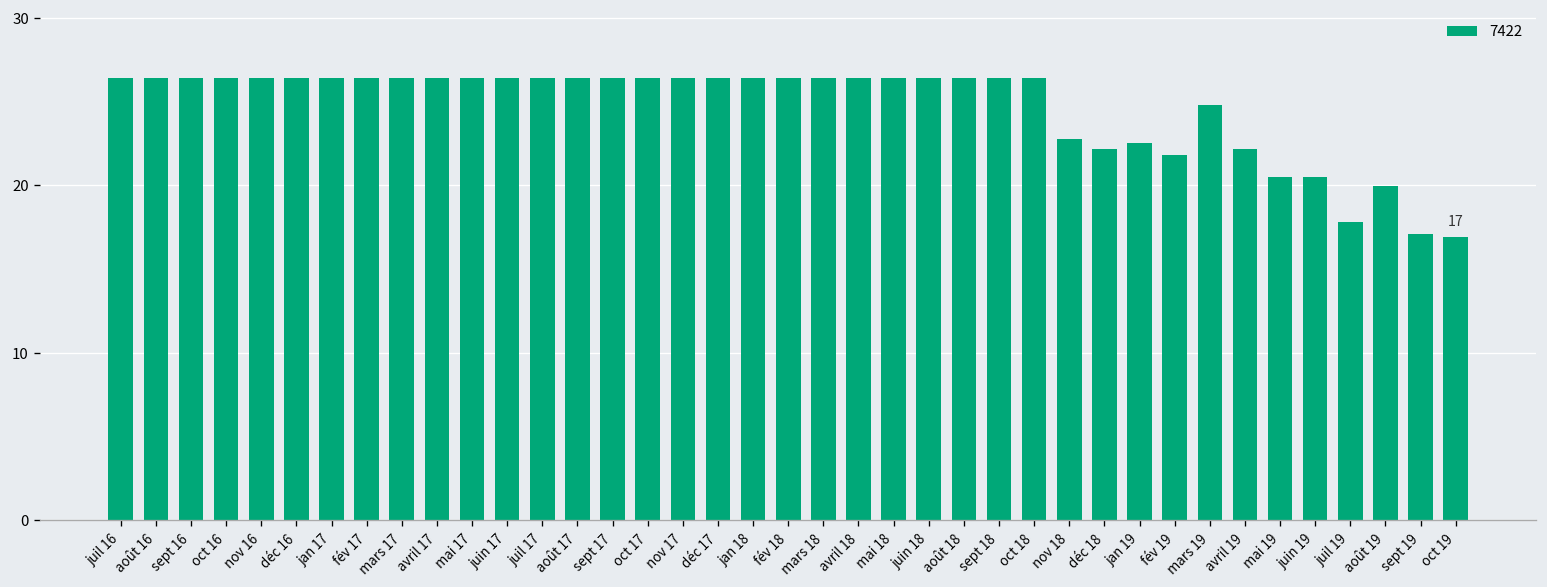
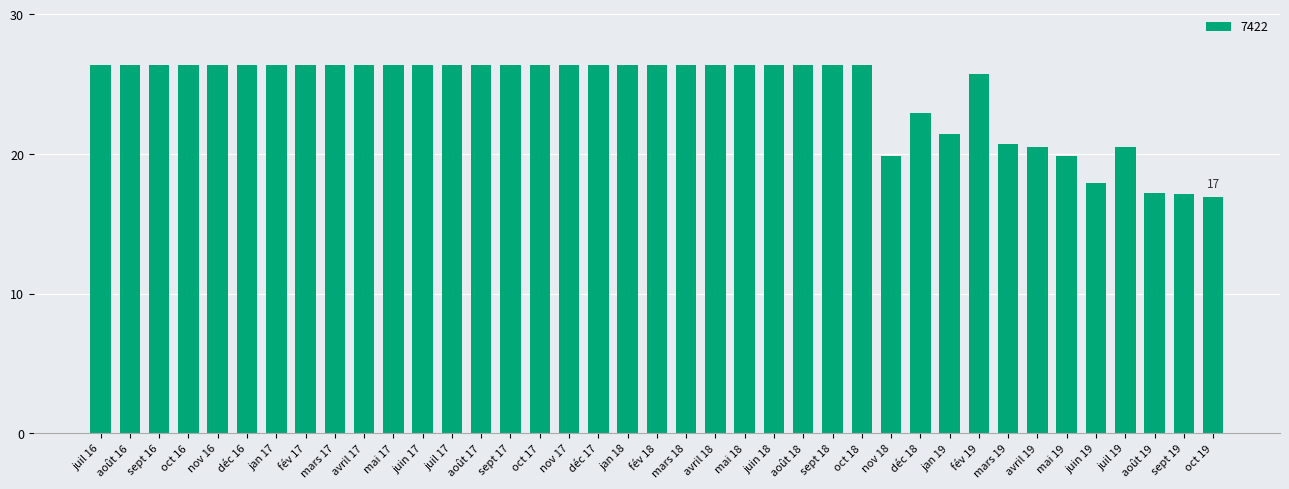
nov 18: 22.8 -> 19.8
déc 18: 22.2 -> 23.0
jan 19: 22.5 -> 21.4
fév 19: 21.8 -> 25.7
mars 19: 24.8 -> 20.7
avril 19: 22.2 -> 20.5
mai 19: 20.5 -> 19.9
juin 19: 20.5 -> 17.9
juil 19: 17.8 -> 20.5
août 19: 19.9 -> 17.2
